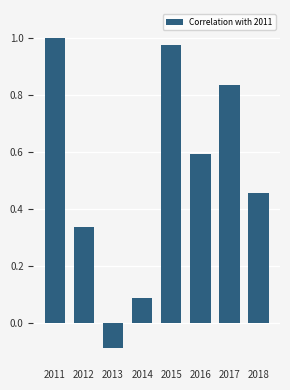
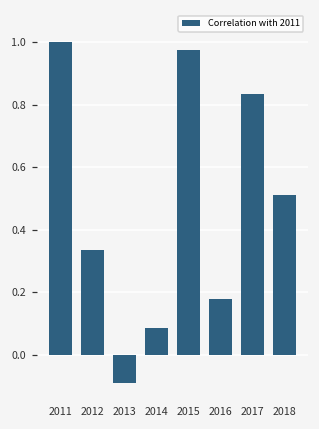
2016: 0.59 -> 0.18
2018: 0.46 -> 0.51
